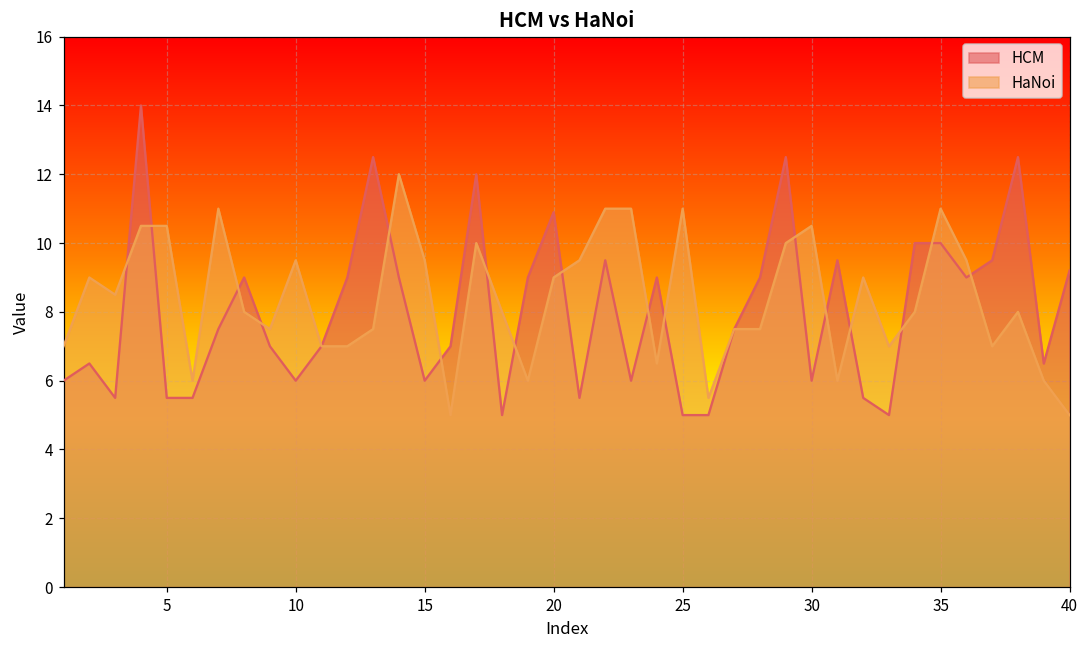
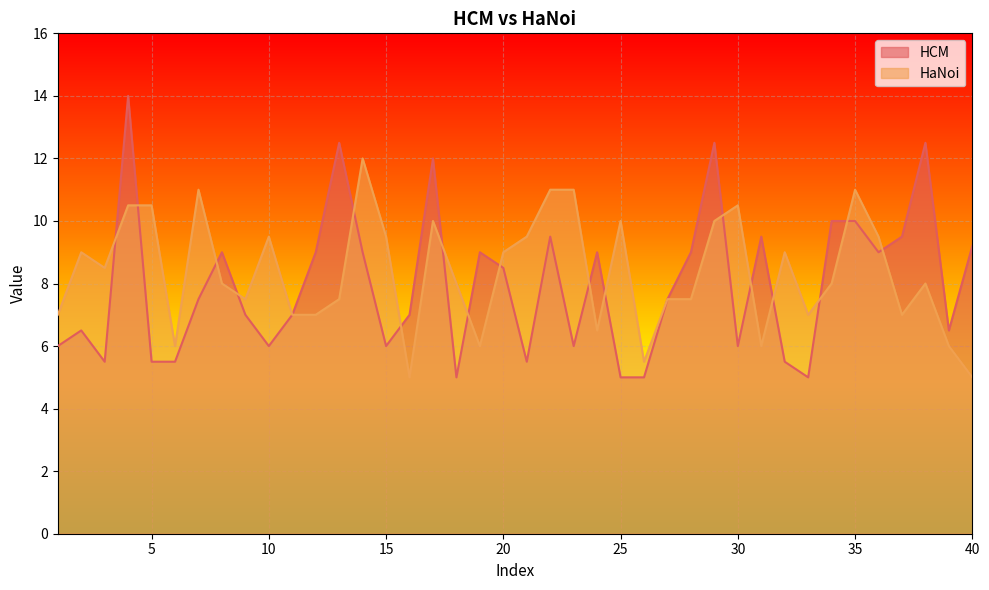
HCM, 20: 10.9 -> 8.5
HaNoi, 25: 11 -> 10
